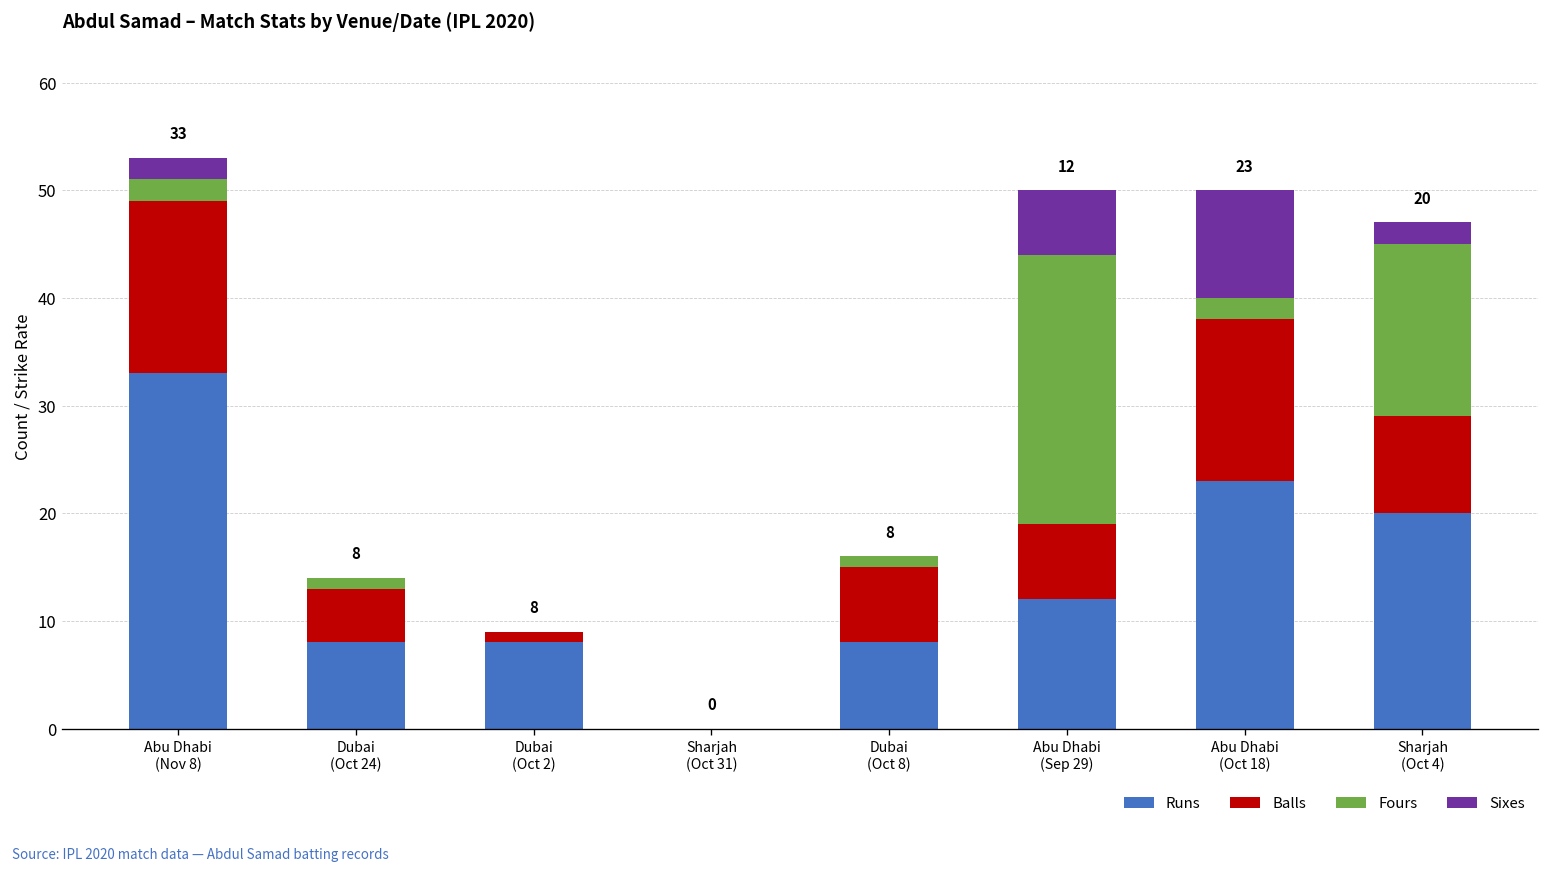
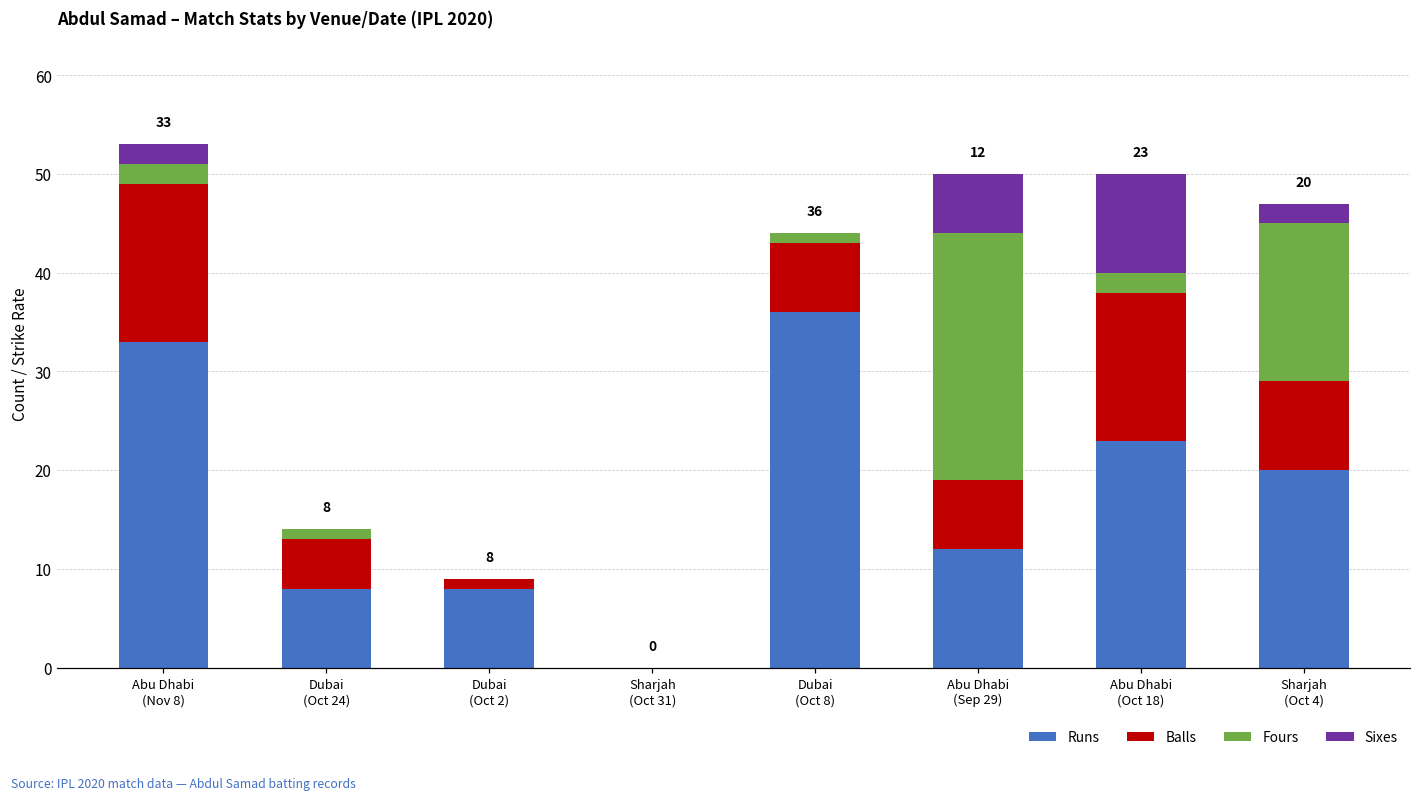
Runs, Dubai (Oct 8): 8 -> 36
